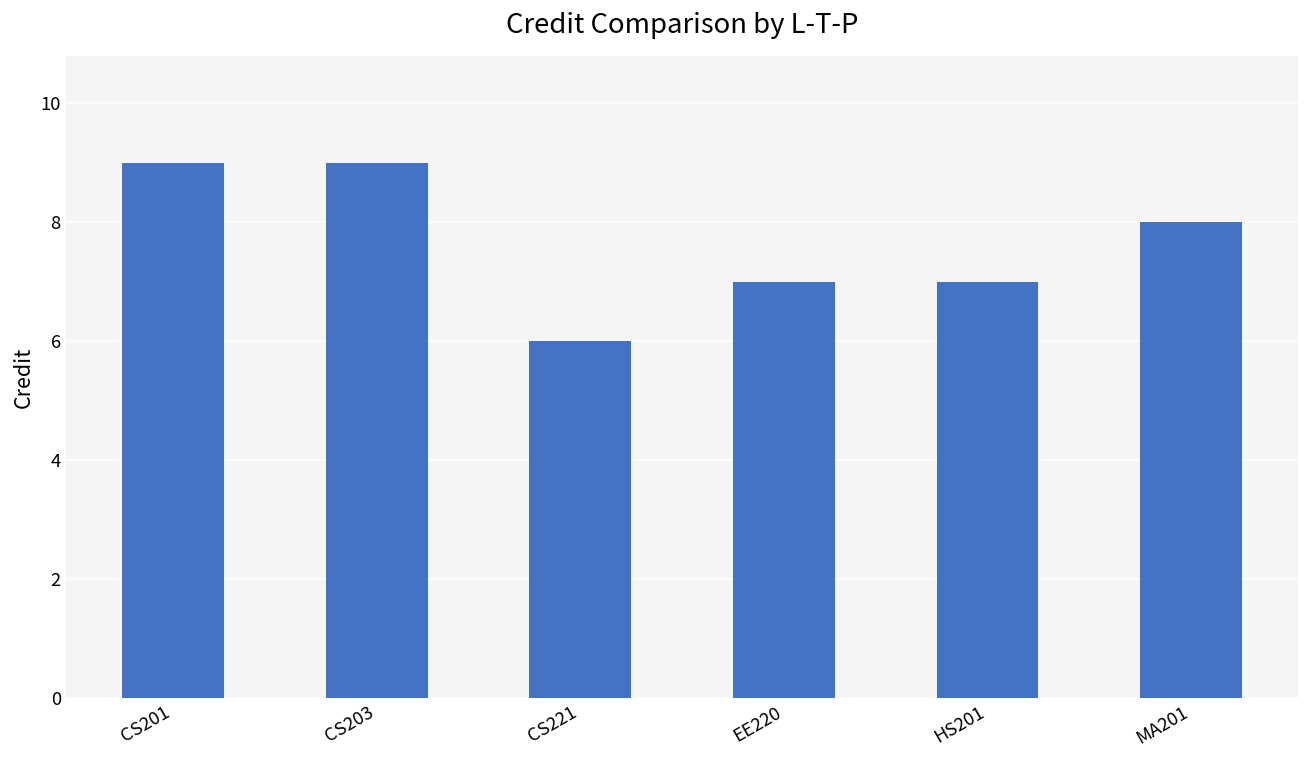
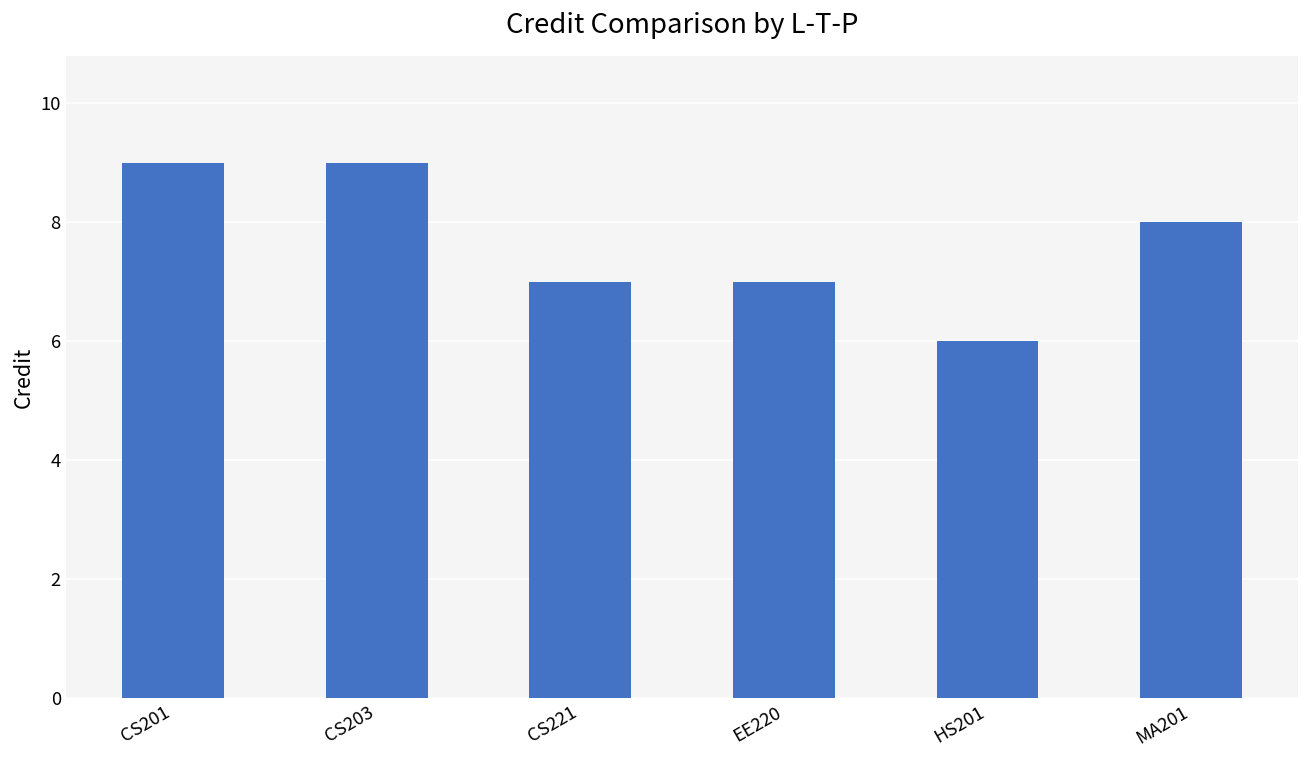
CS221: 6 -> 7
HS201: 7 -> 6
